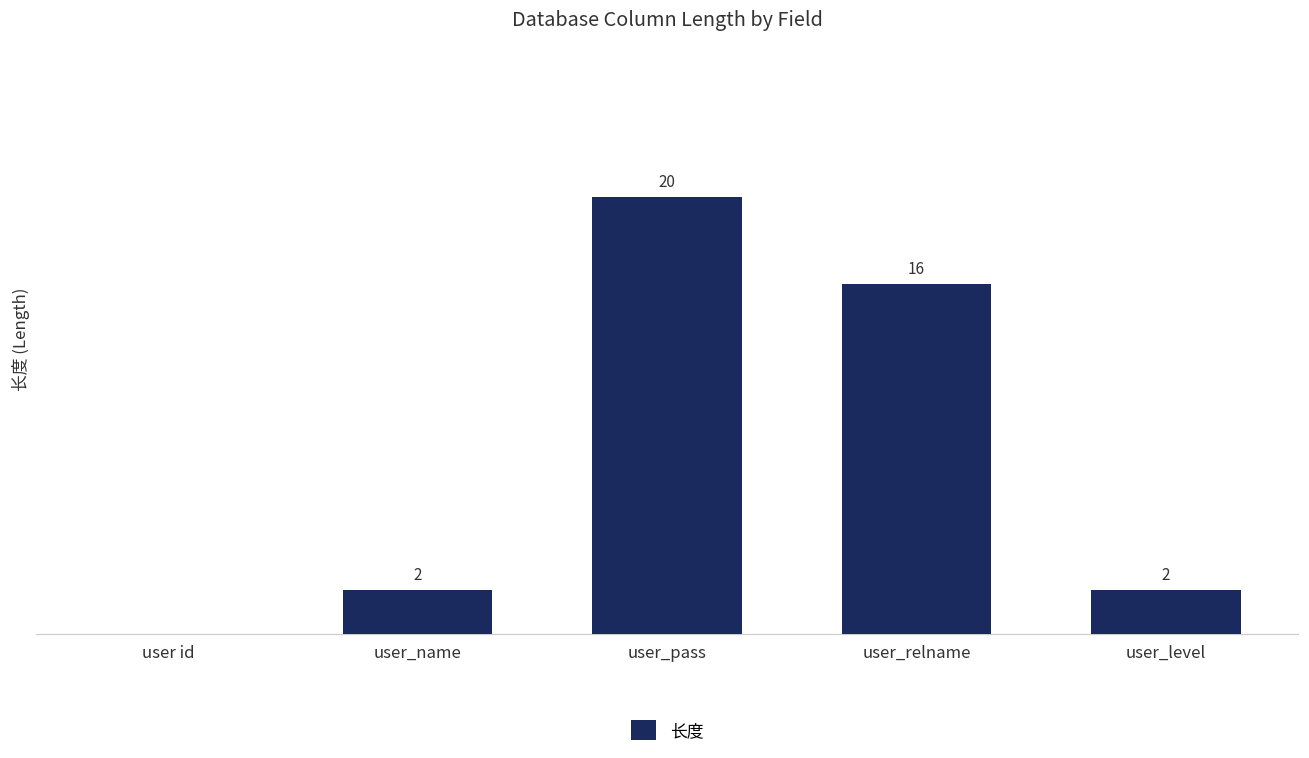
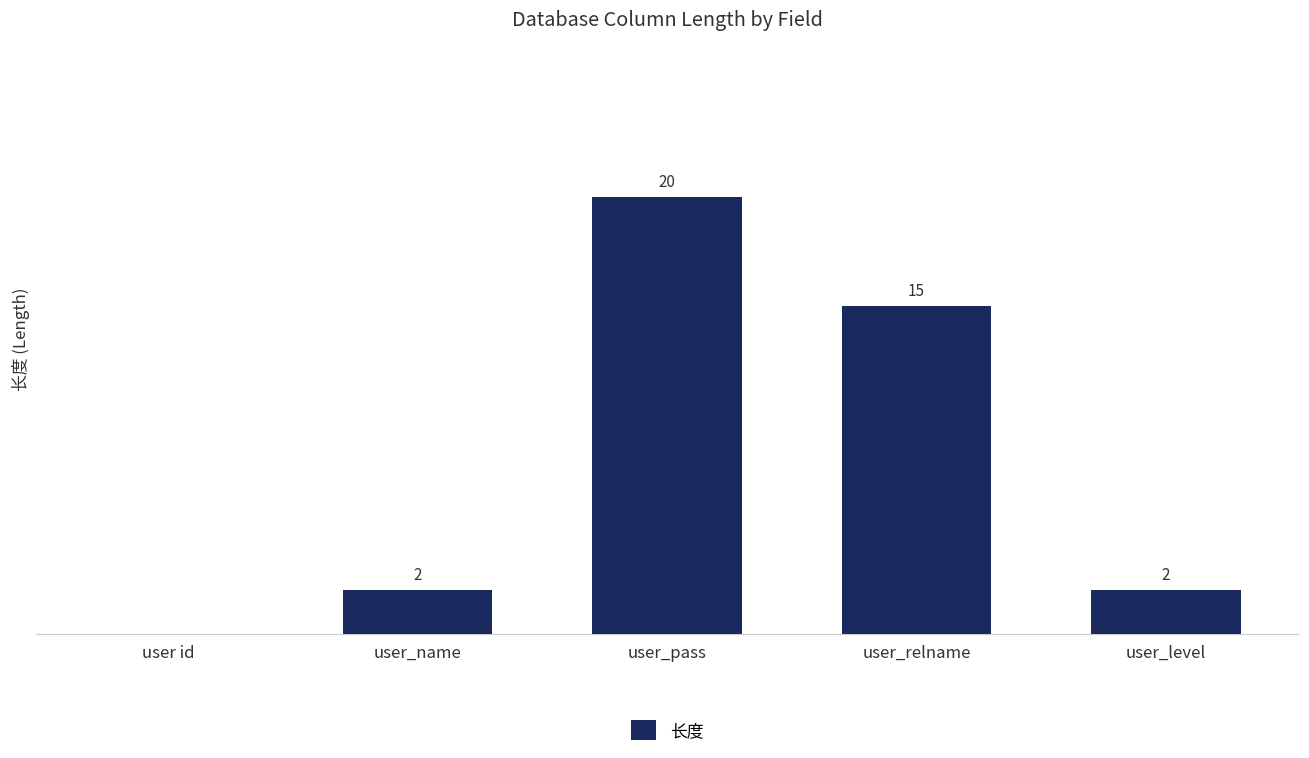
user_relname: 16 -> 15
